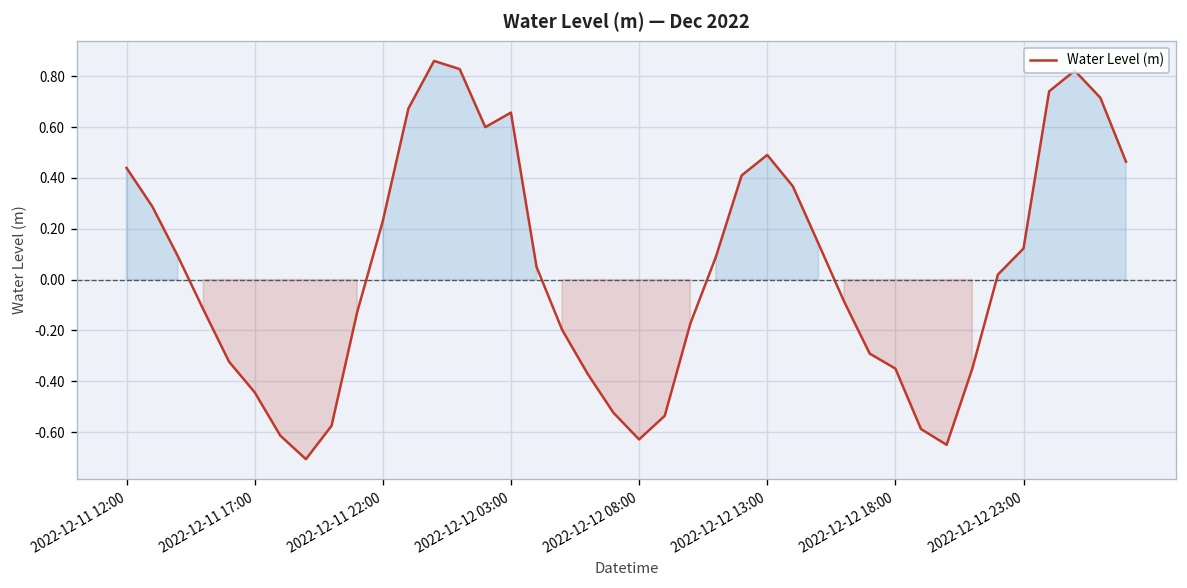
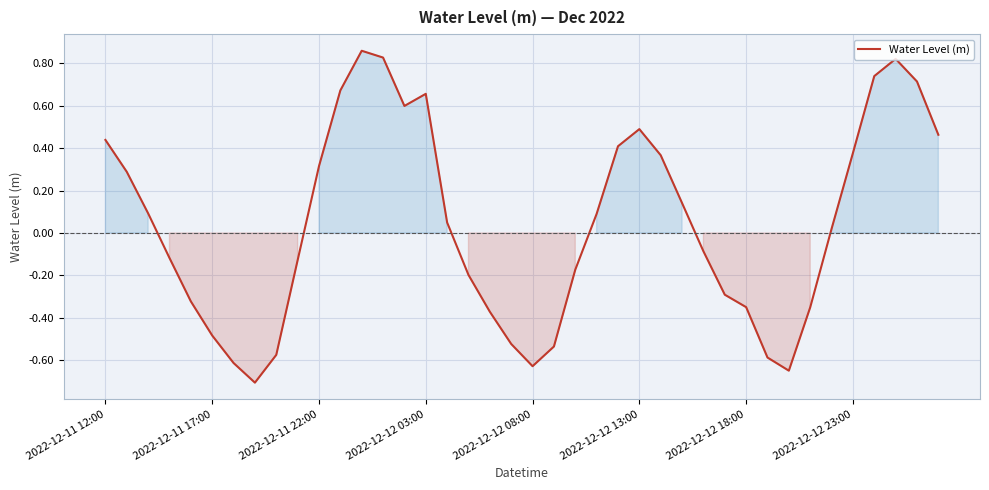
2022-12-11 17:00: -0.44 -> -0.48
2022-12-11 22:00: 0.23 -> 0.32
2022-12-12 23:00: 0.12 -> 0.38
